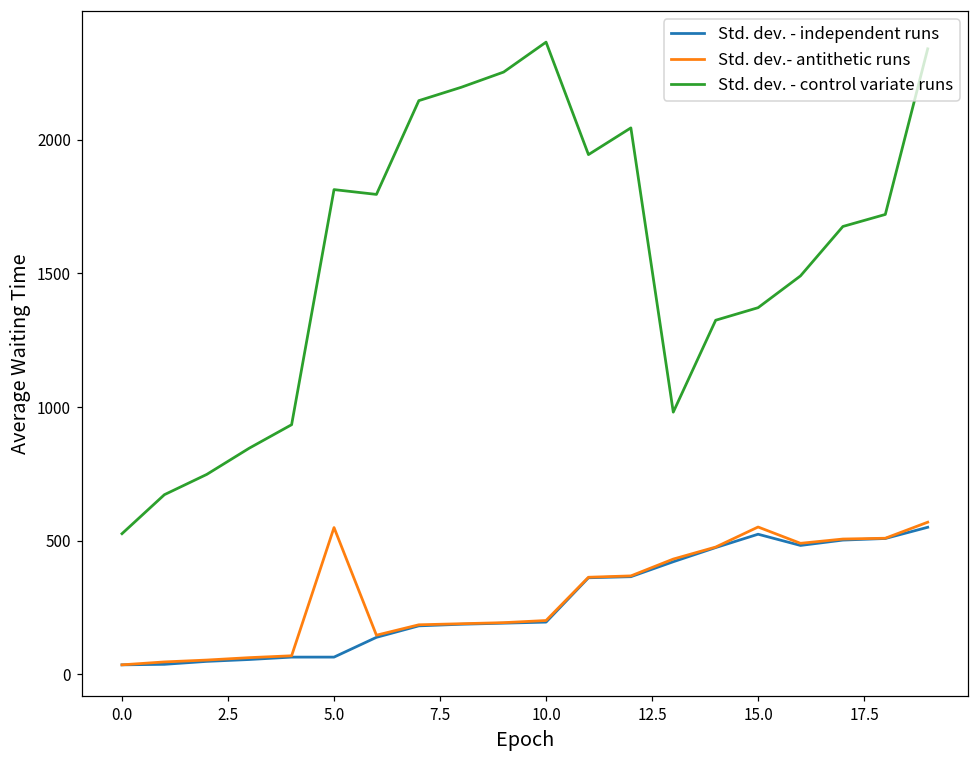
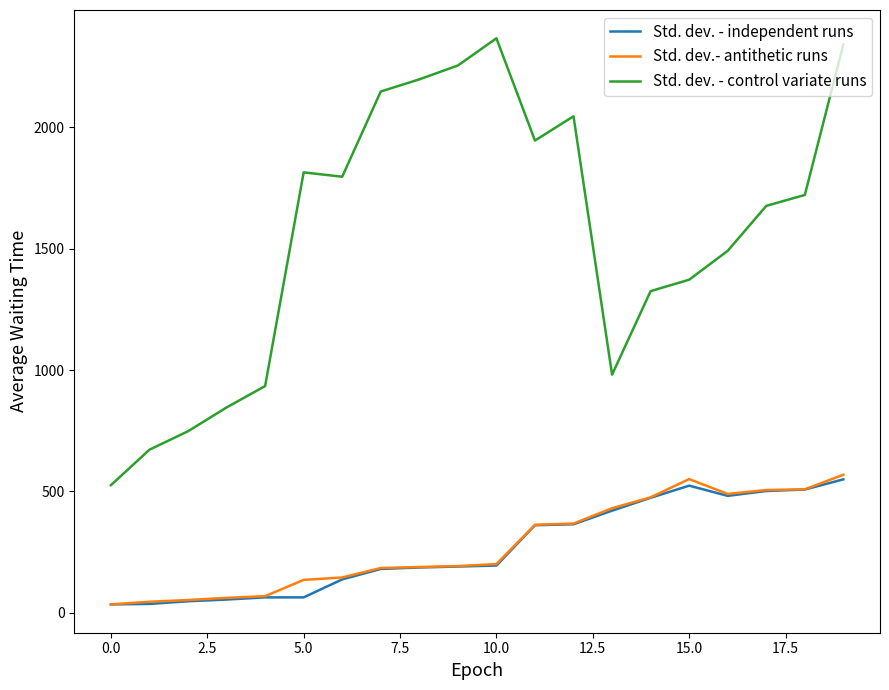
Std. dev.- antithetic runs, 5.0: 550 -> 140
